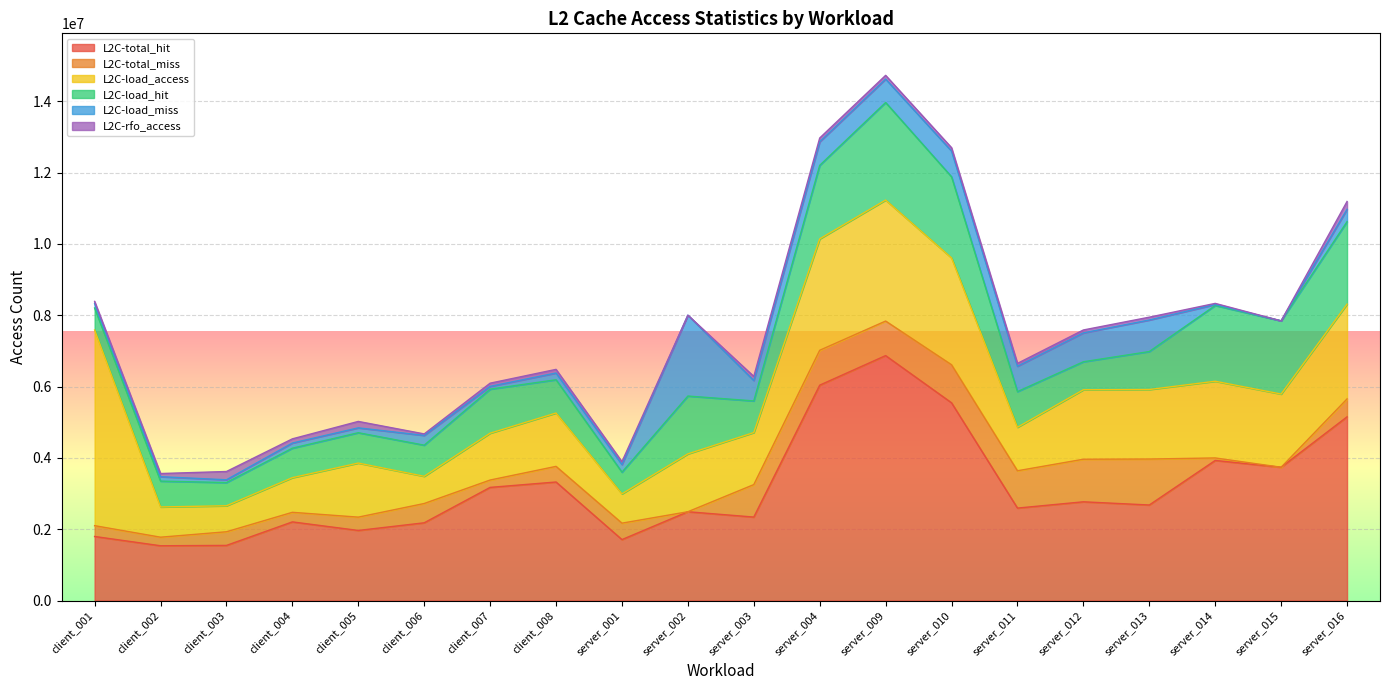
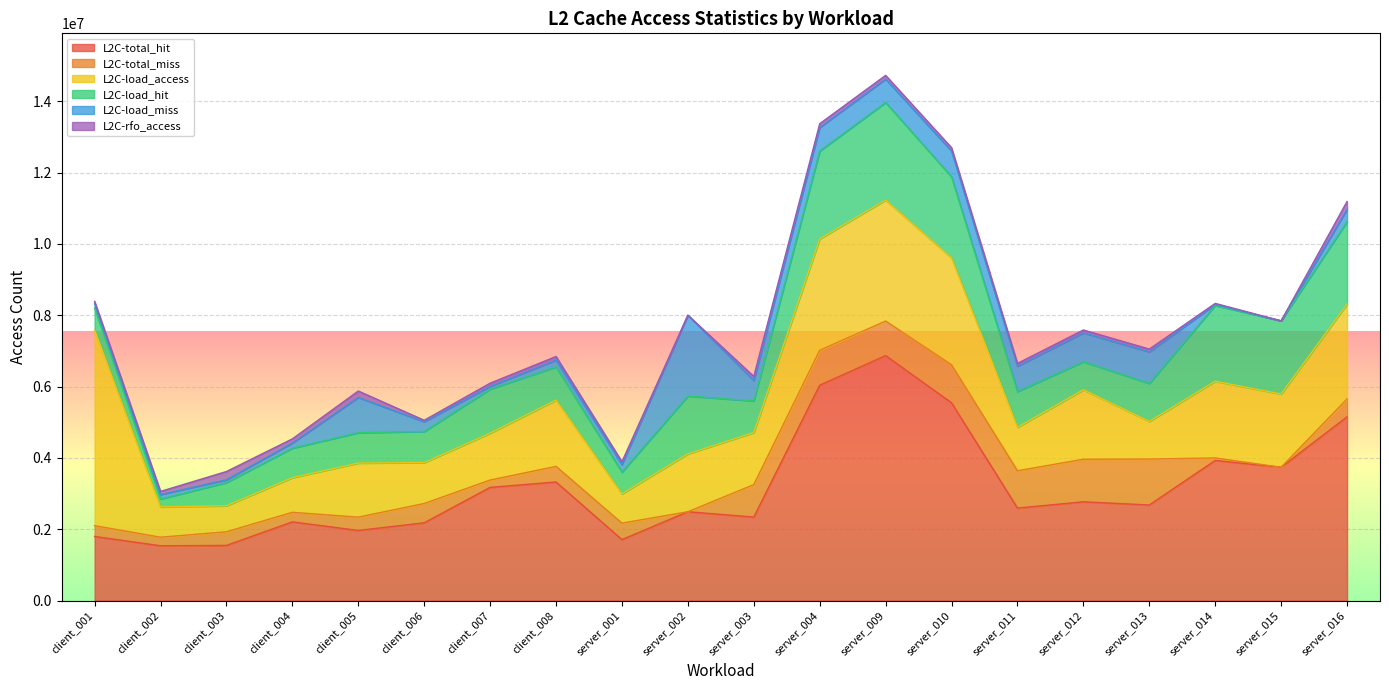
L2C-load_hit, client_002: 700000 -> 200000
L2C-load_miss, client_005: 100000 -> 1000000
L2C-load_access, client_006: 800000 -> 1100000
L2C-load_access, client_008: 1500000 -> 1900000
L2C-load_hit, server_004: 2100000 -> 2500000
L2C-load_access, server_013: 1900000 -> 1100000
